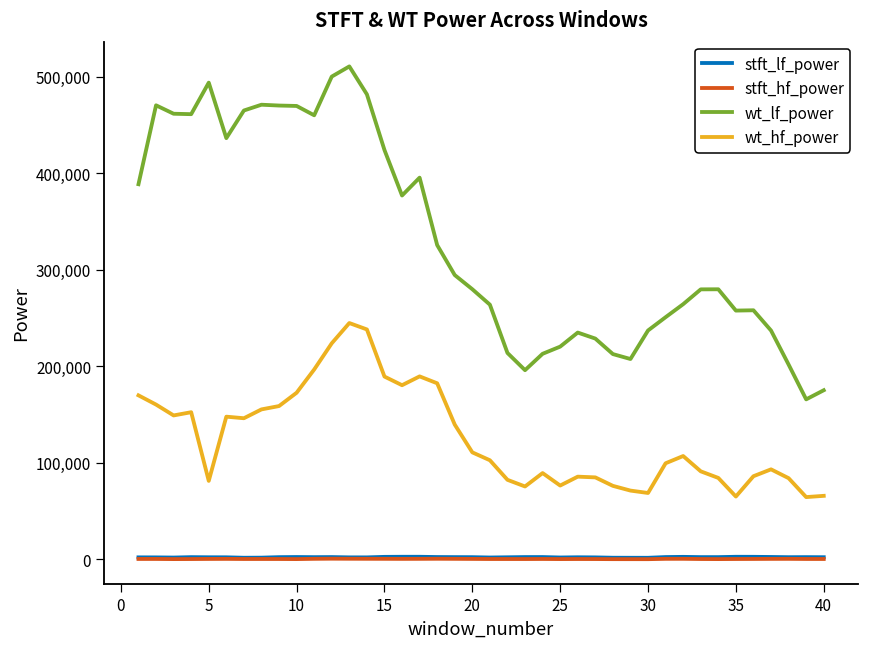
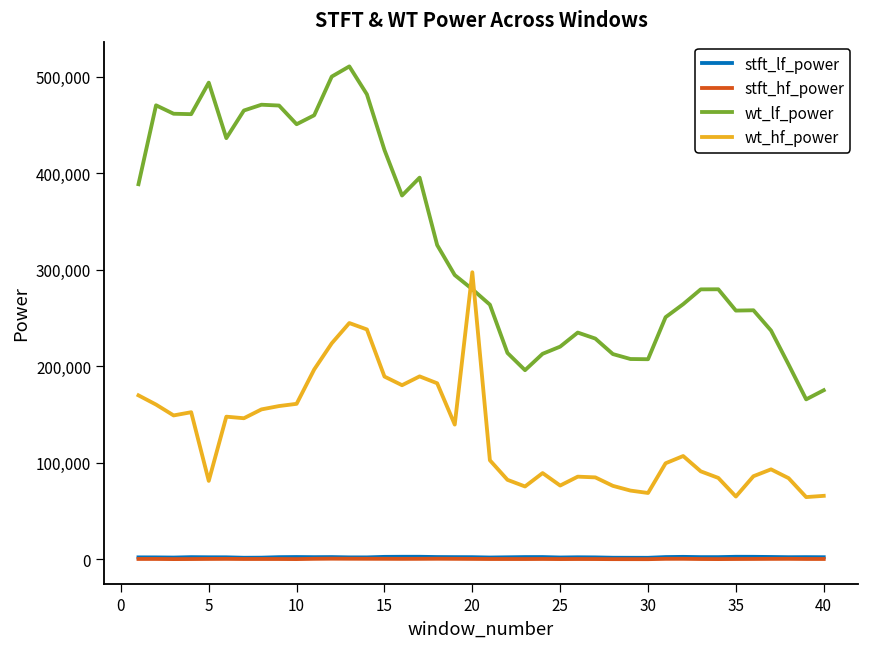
wt_lf_power, 10: 470,000 -> 450,000
wt_hf_power, 10: 170,000 -> 160,000
wt_hf_power, 20: 110,000 -> 300,000
wt_lf_power, 30: 240,000 -> 210,000
